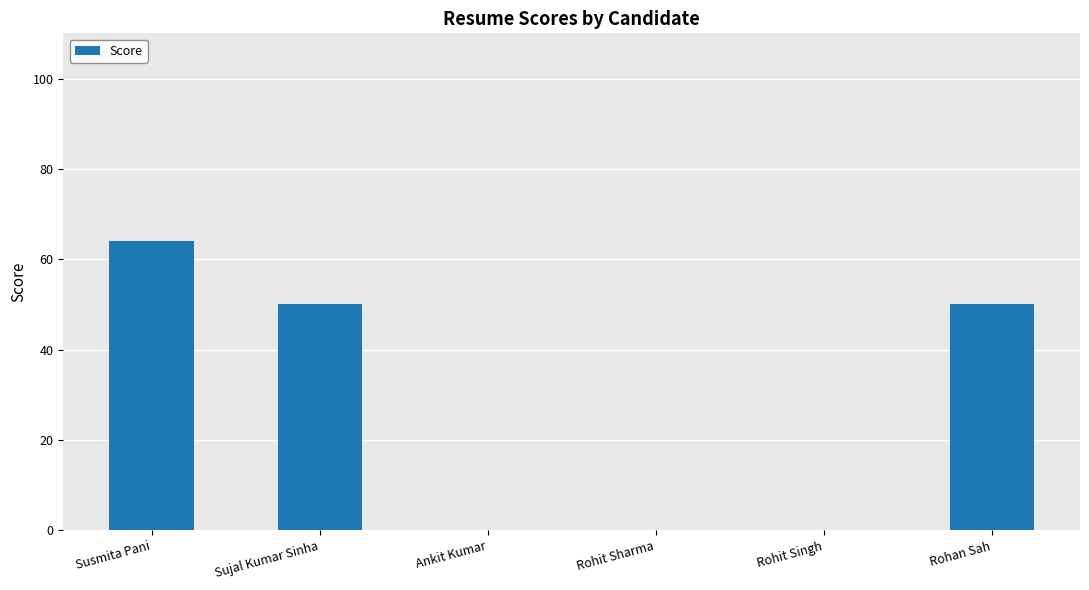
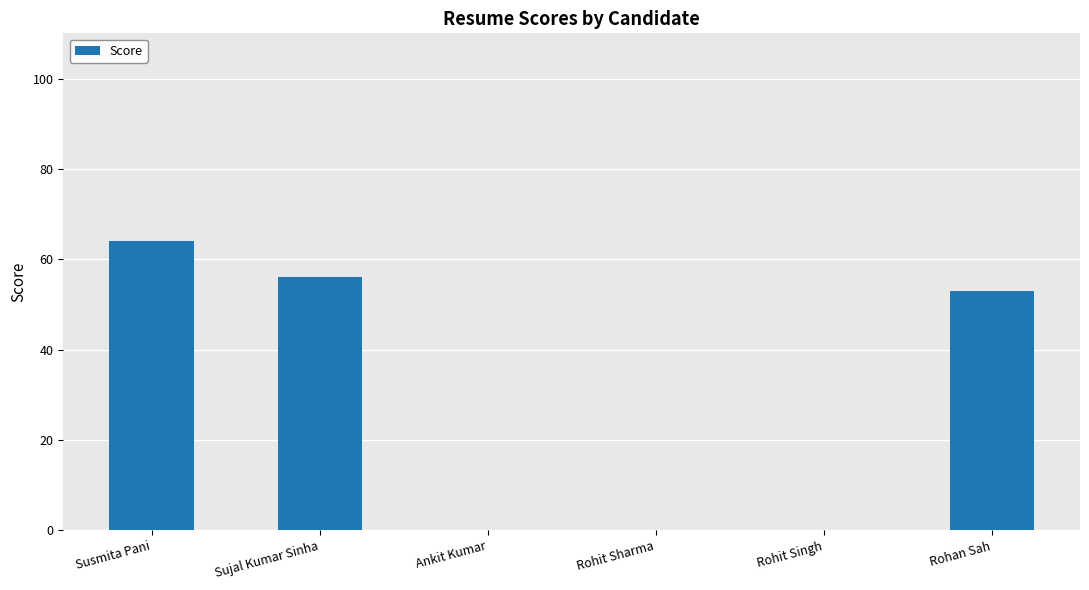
Sujal Kumar Sinha: 50 -> 56
Rohan Sah: 50 -> 53
